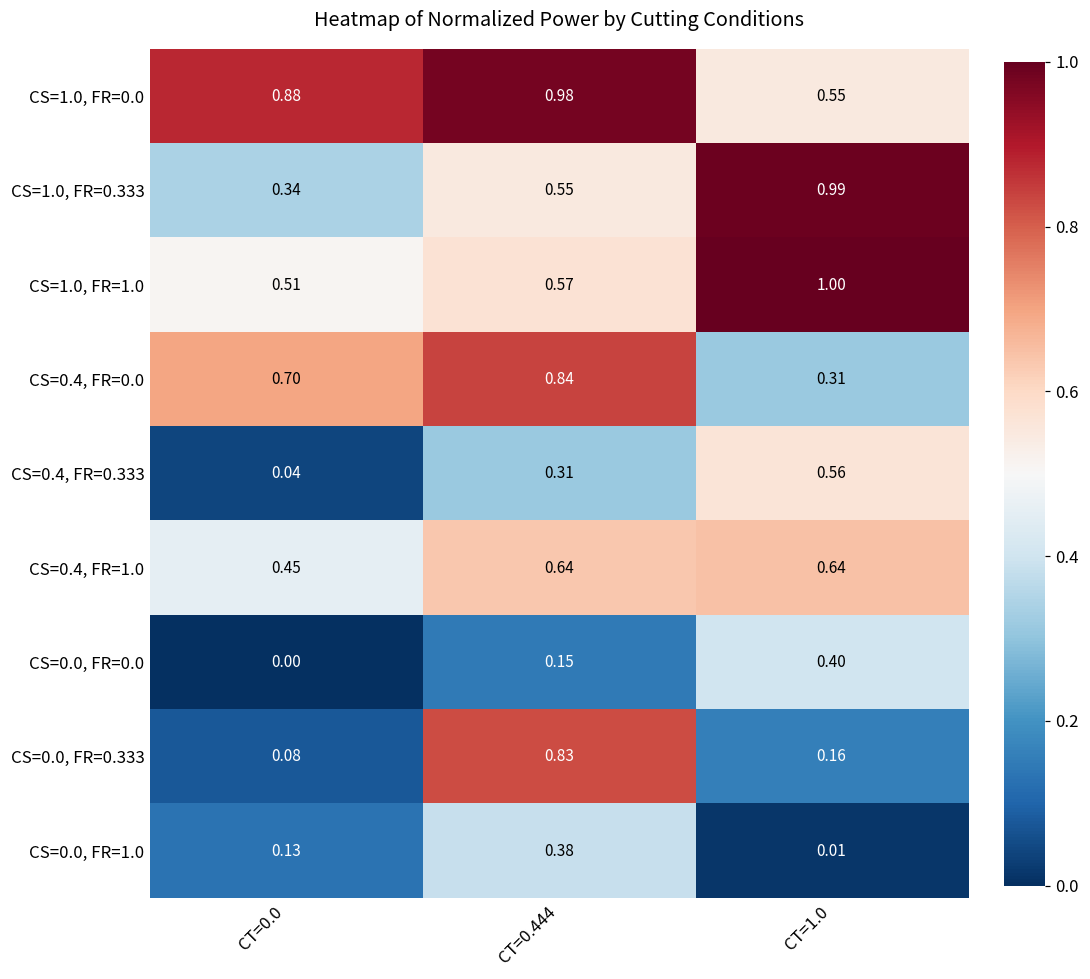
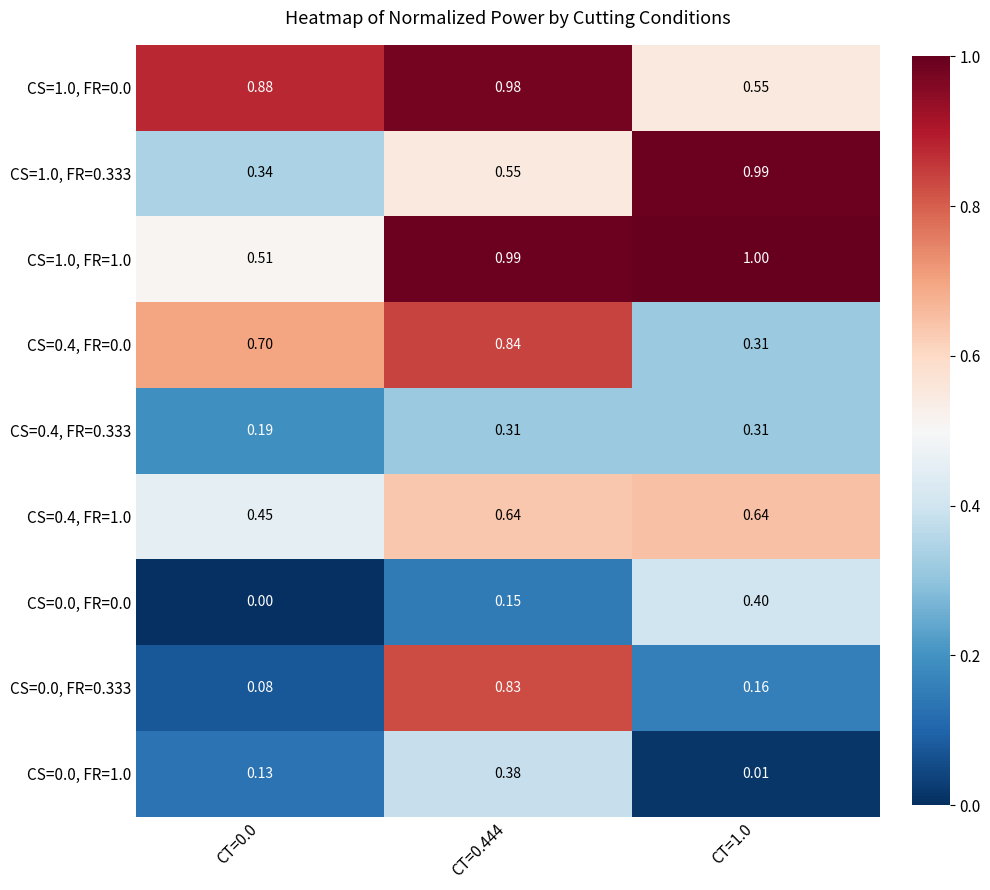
CS=1.0, FR=1.0, CT=0.444: 0.57 -> 0.99
CS=0.4, FR=0.333, CT=0.0: 0.04 -> 0.19
CS=0.4, FR=0.333, CT=1.0: 0.56 -> 0.31
